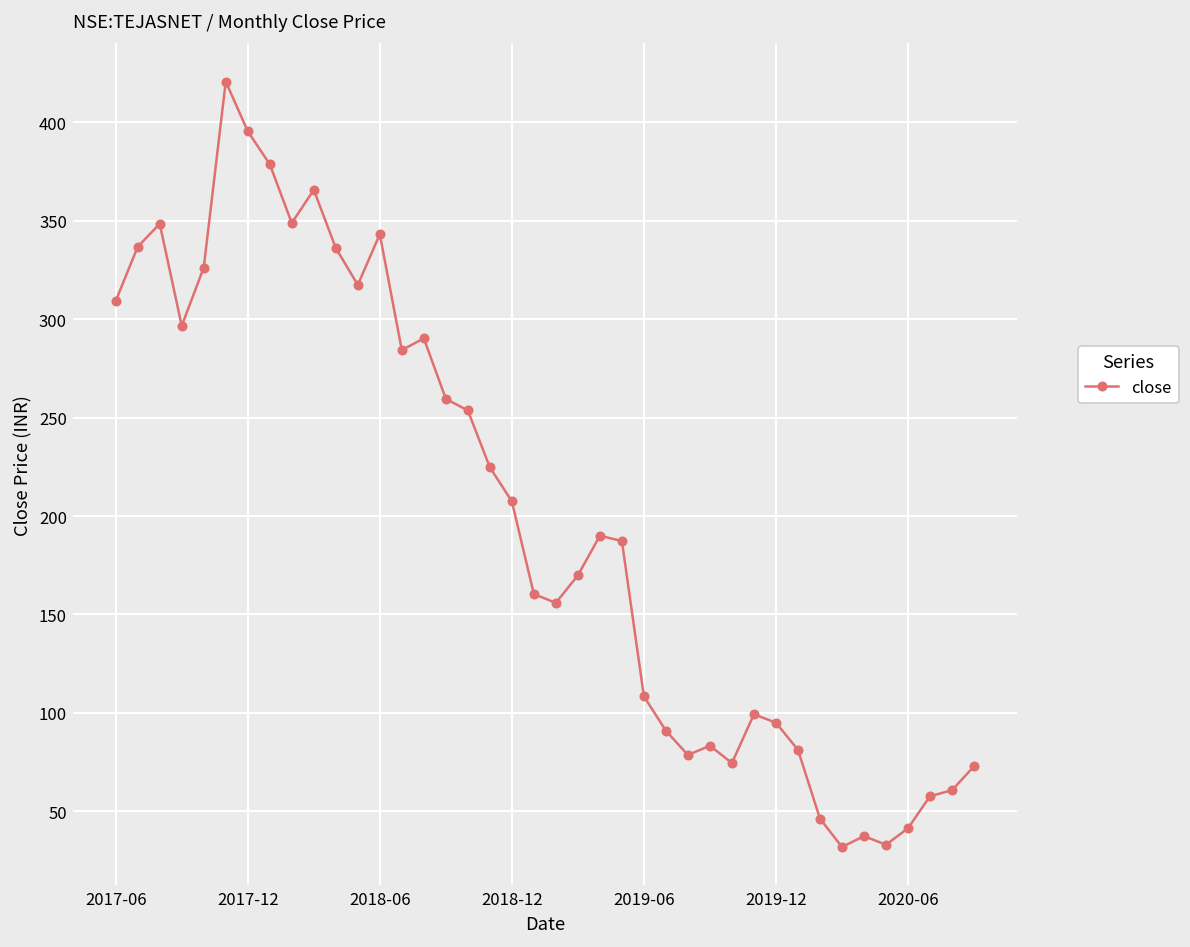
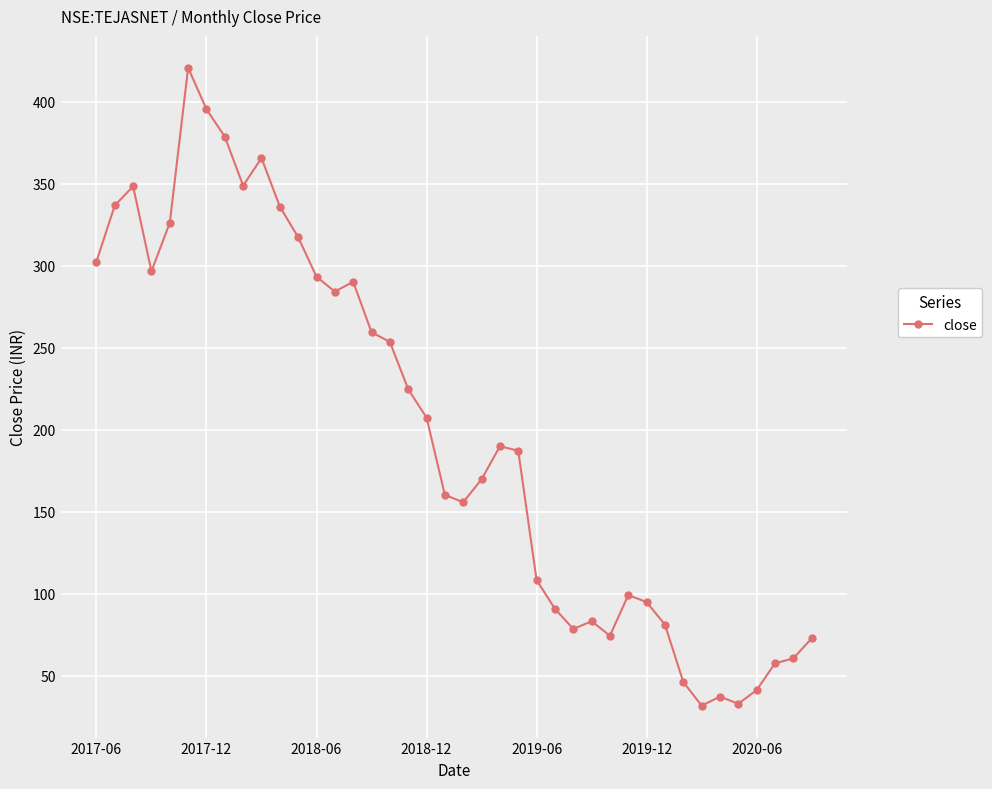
2017-06: 309 -> 303
2018-06: 343 -> 293
